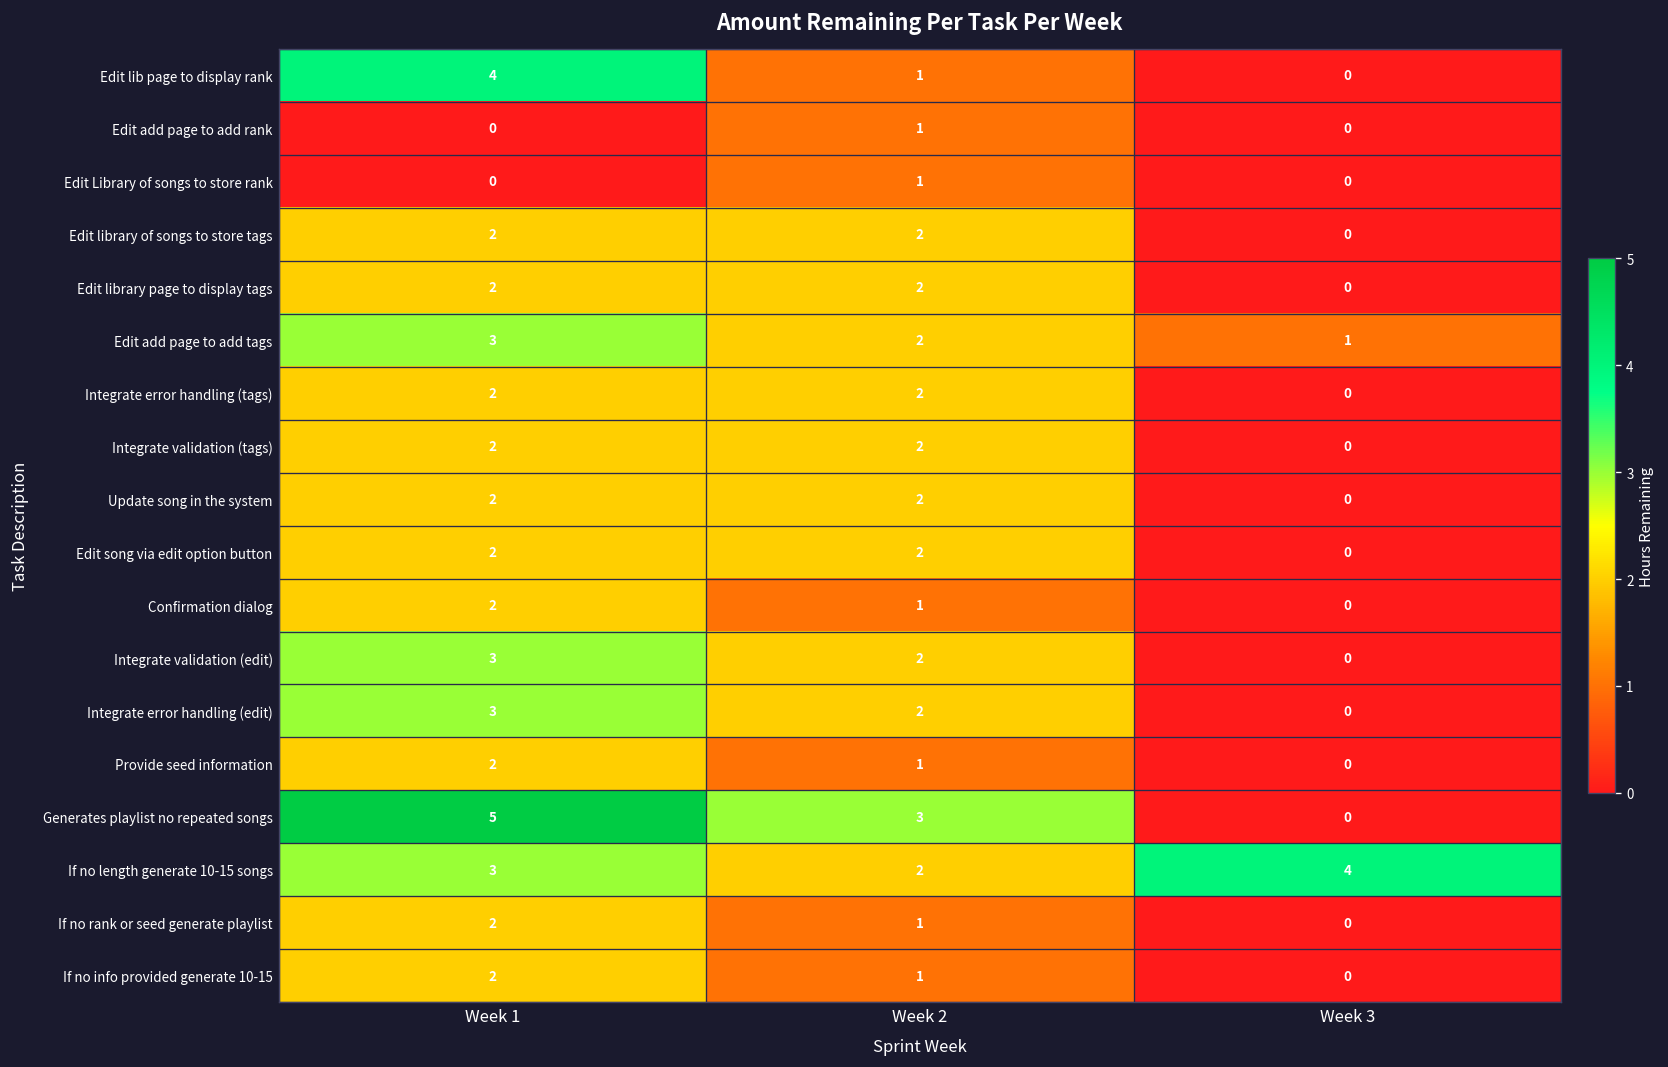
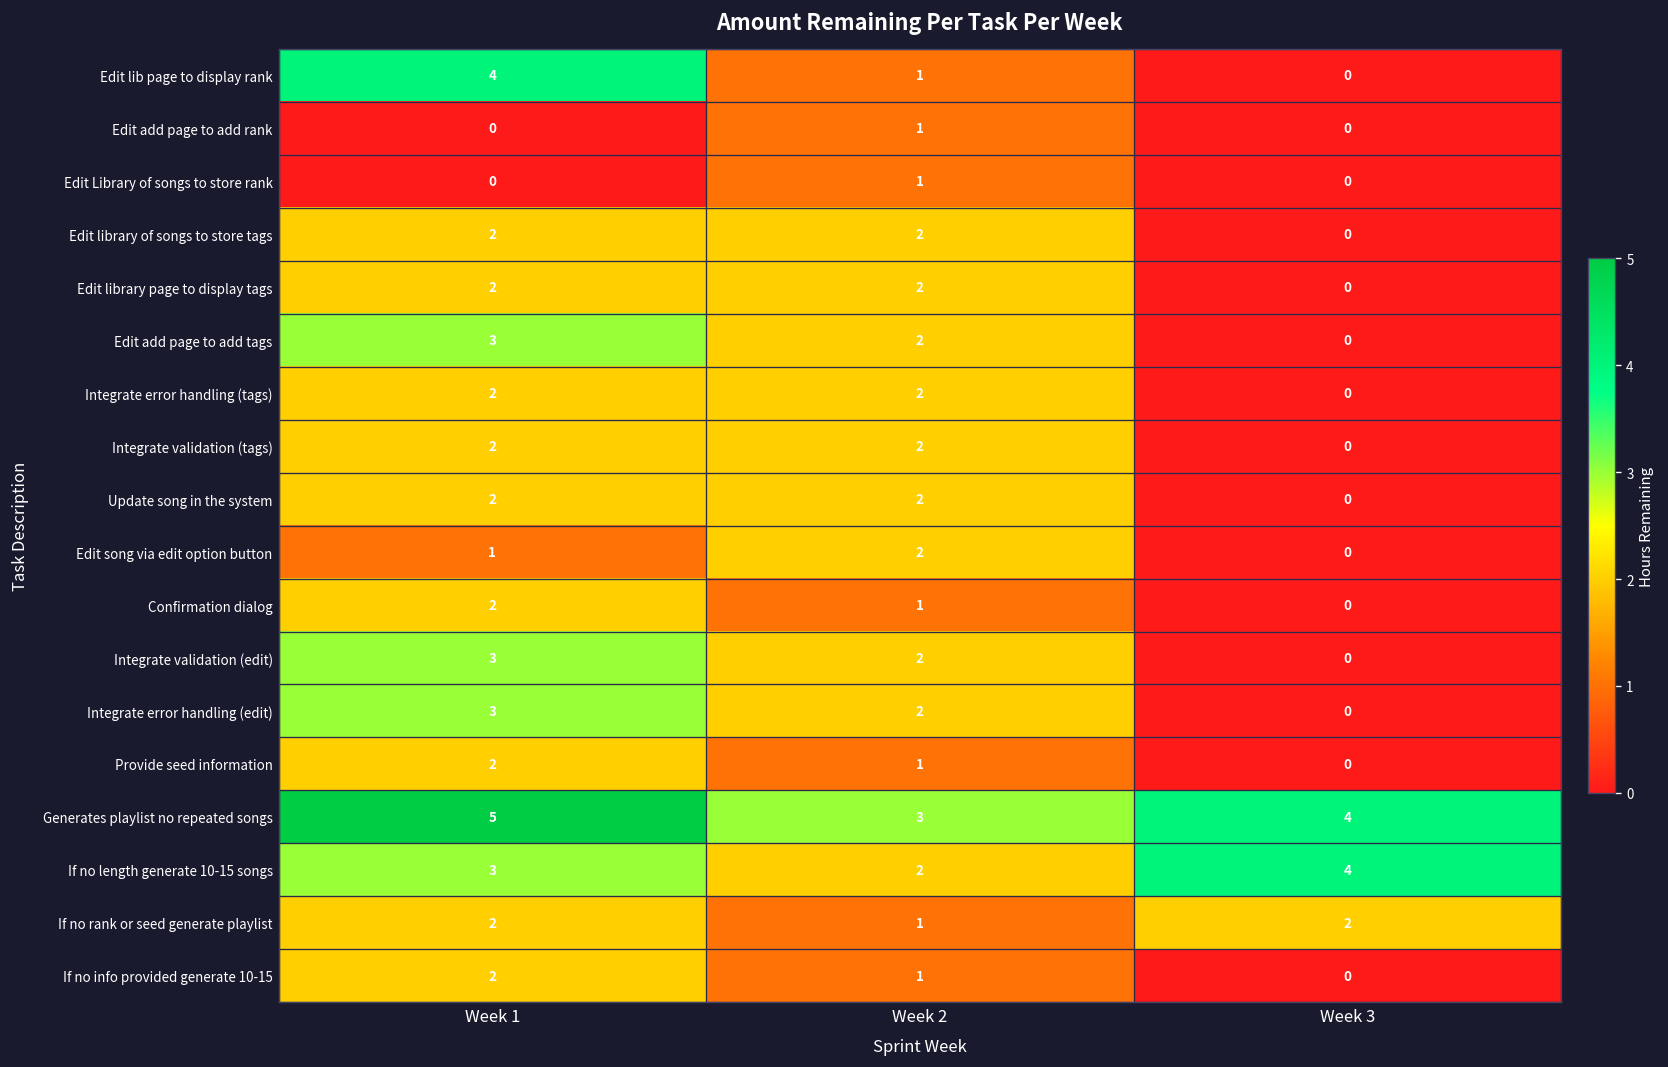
Edit add page to add tags, Week 3: 1 -> 0
Edit song via edit option button, Week 1: 2 -> 1
Generates playlist no repeated songs, Week 3: 0 -> 4
If no rank or seed generate playlist, Week 3: 0 -> 2
